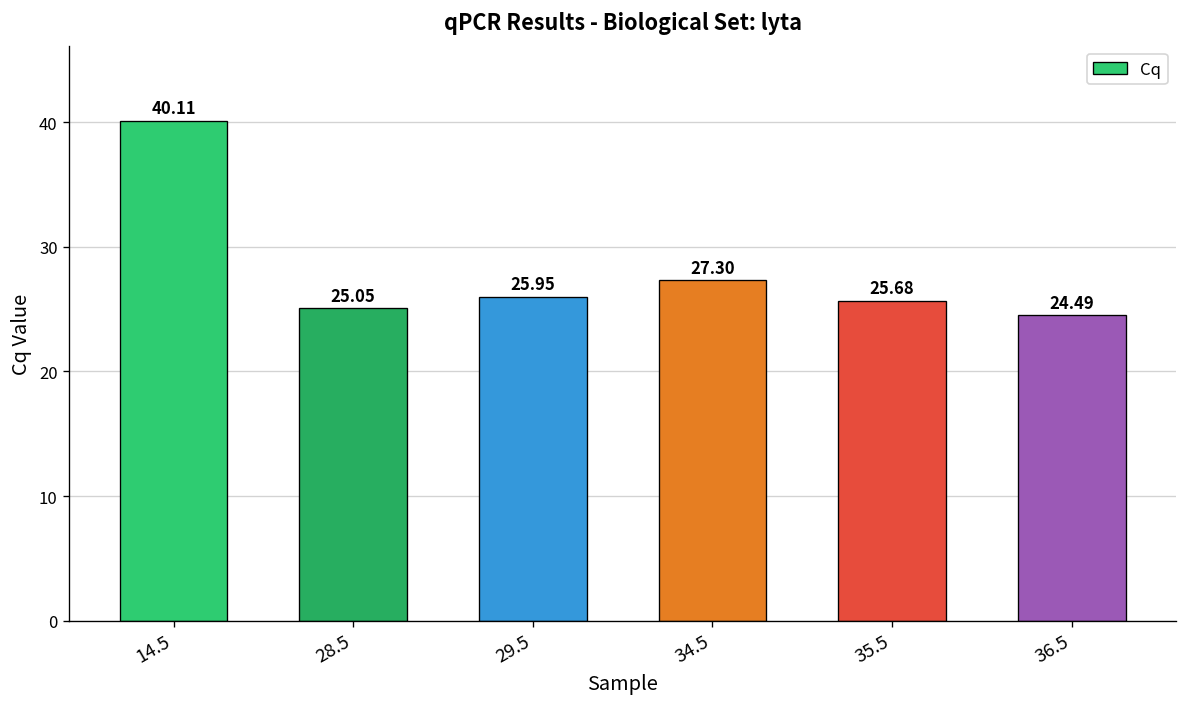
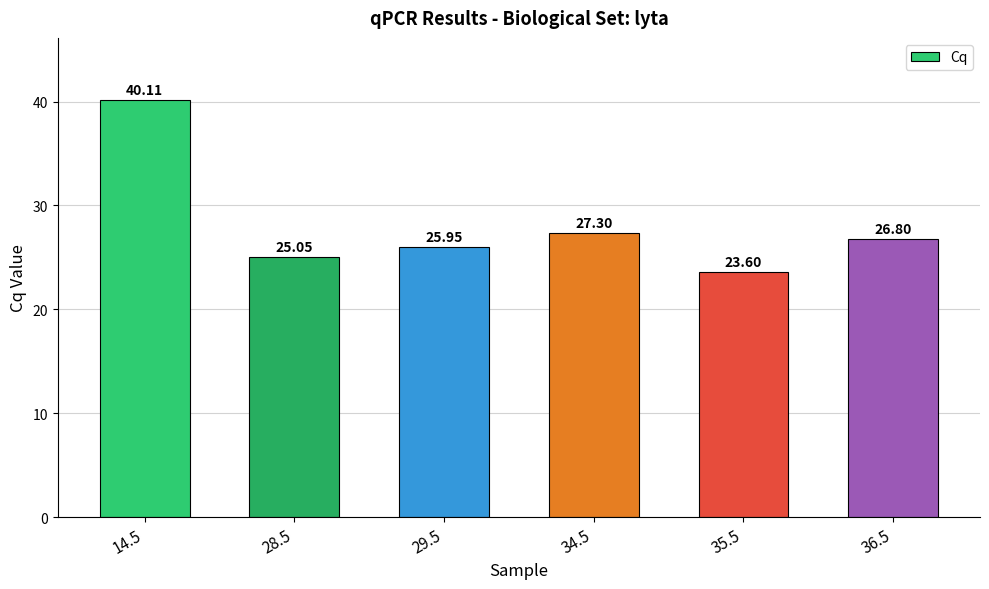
35.5: 25.68 -> 23.60
36.5: 24.49 -> 26.80
